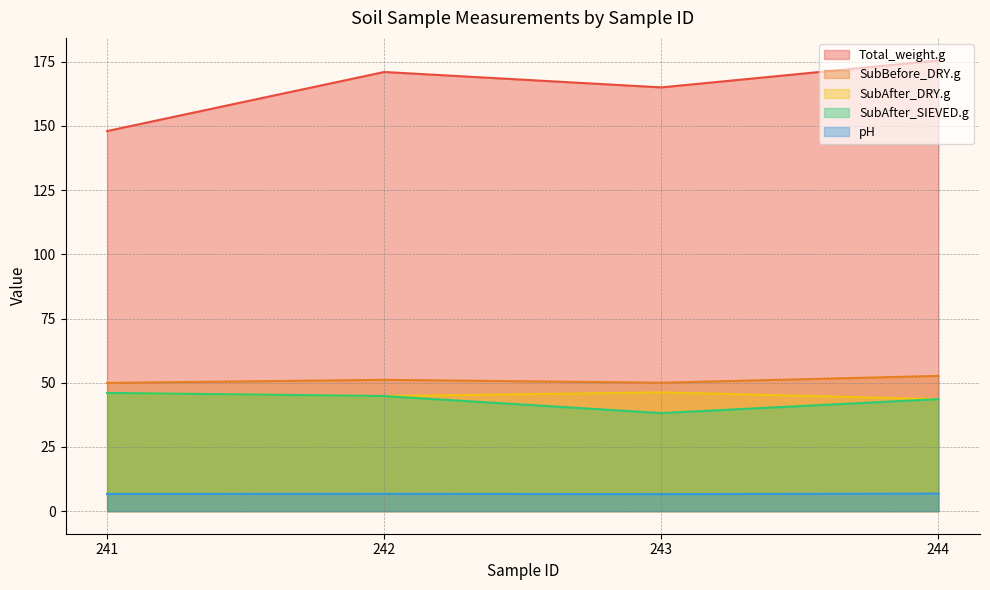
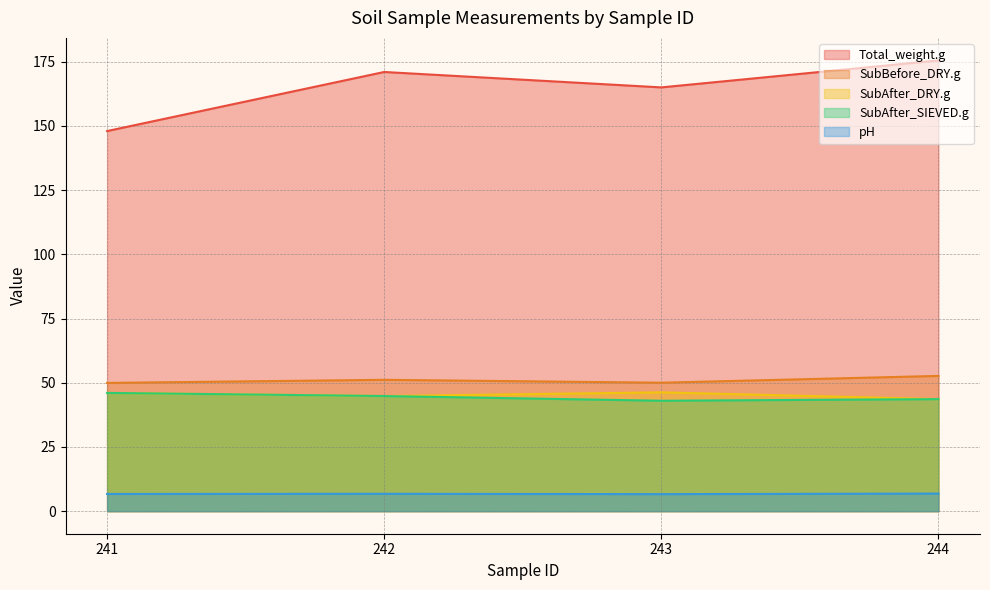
SubAfter_SIEVED.g, 243: 38 -> 43
